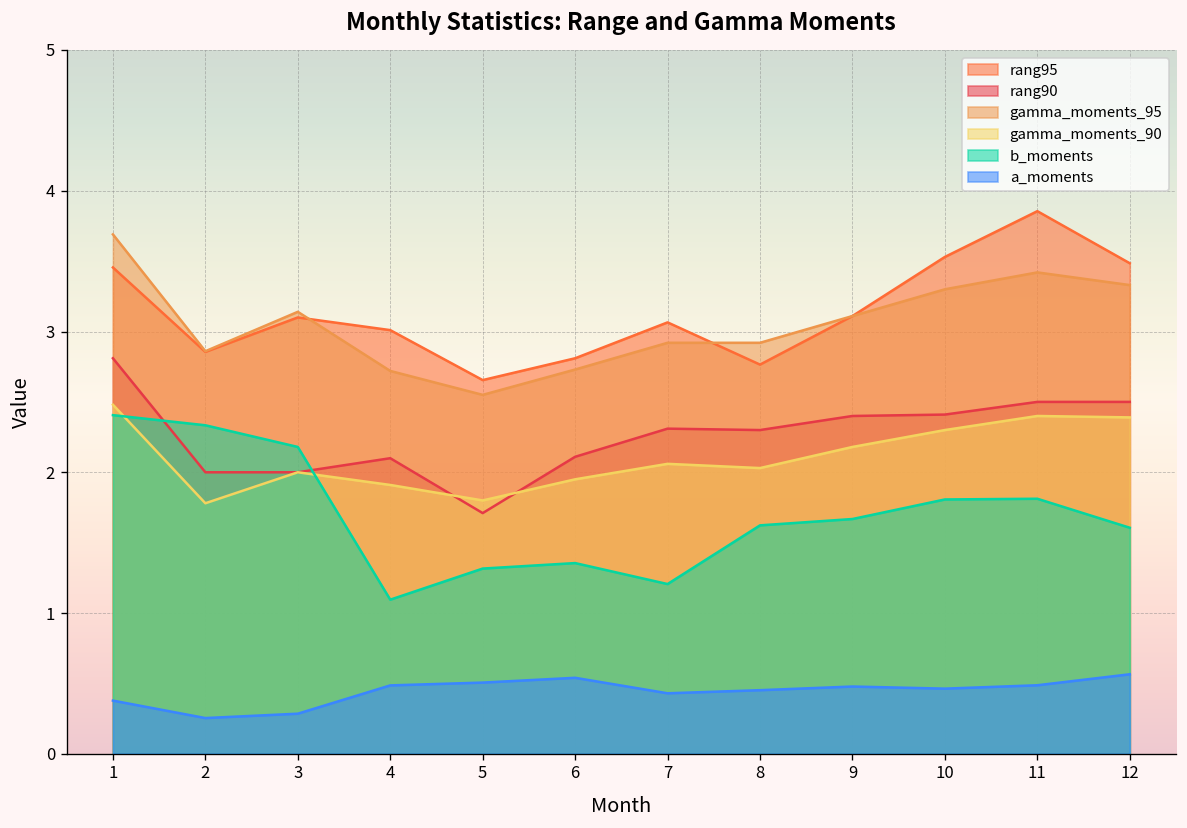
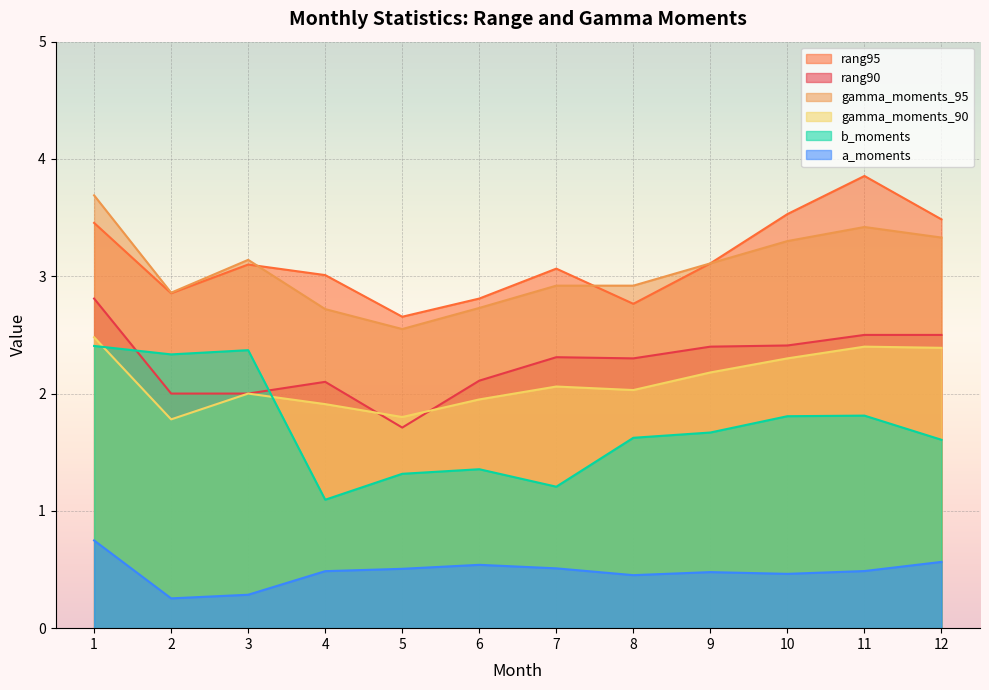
a_moments, 1: 0.38 -> 0.75
b_moments, 3: 2.18 -> 2.37
a_moments, 7: 0.43 -> 0.51
